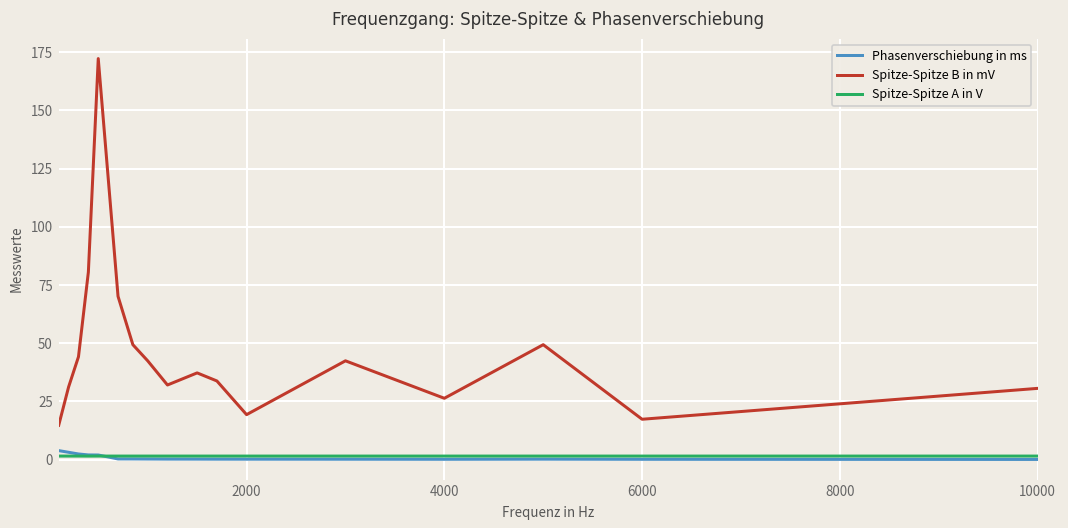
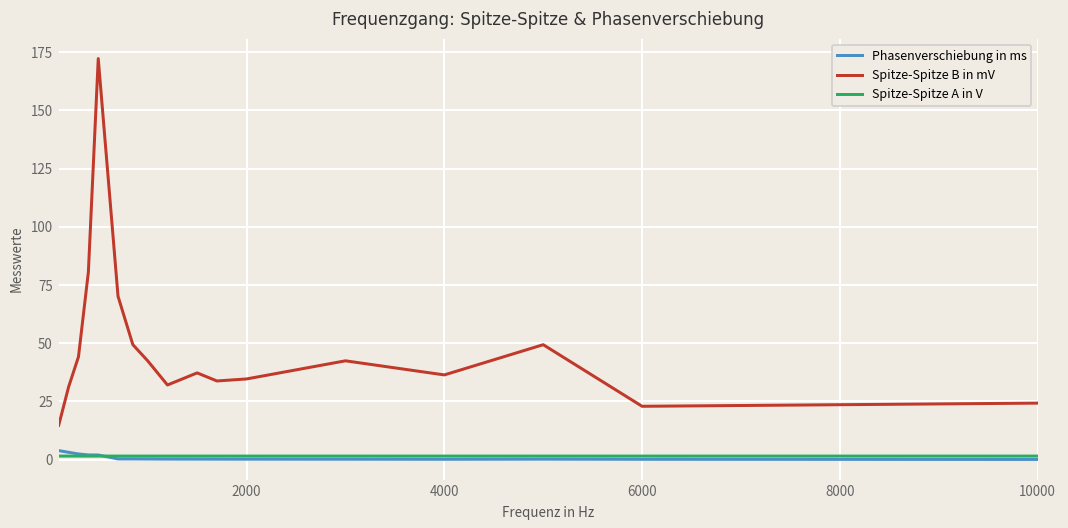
Spitze-Spitze B in mV, 2000: 19 -> 35
Spitze-Spitze B in mV, 4000: 26 -> 36
Spitze-Spitze B in mV, 6000: 17 -> 23
Spitze-Spitze B in mV, 10000: 31 -> 24
